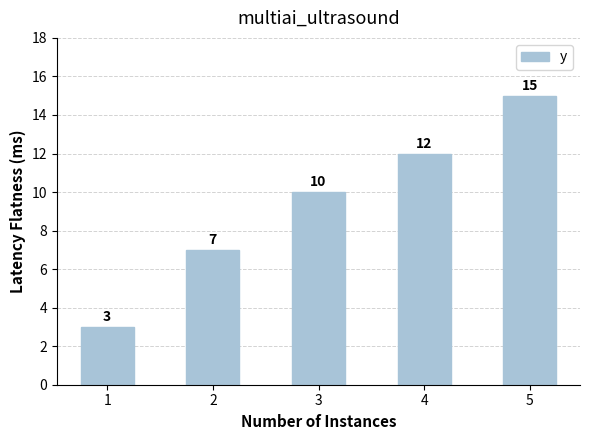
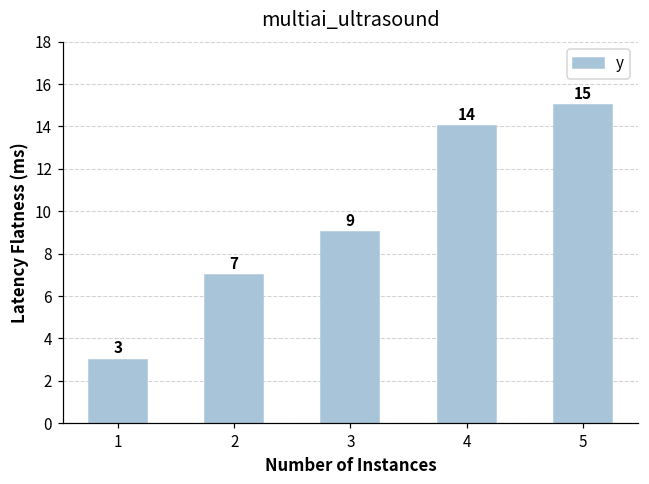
3: 10 -> 9
4: 12 -> 14
